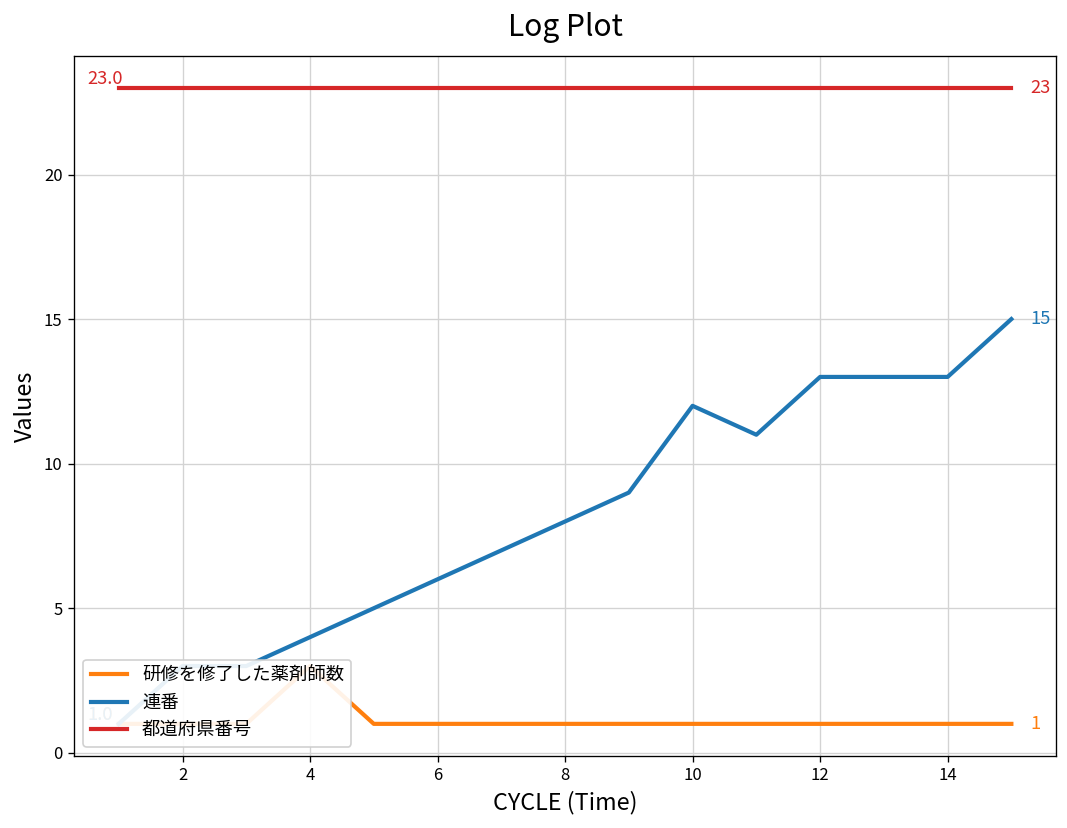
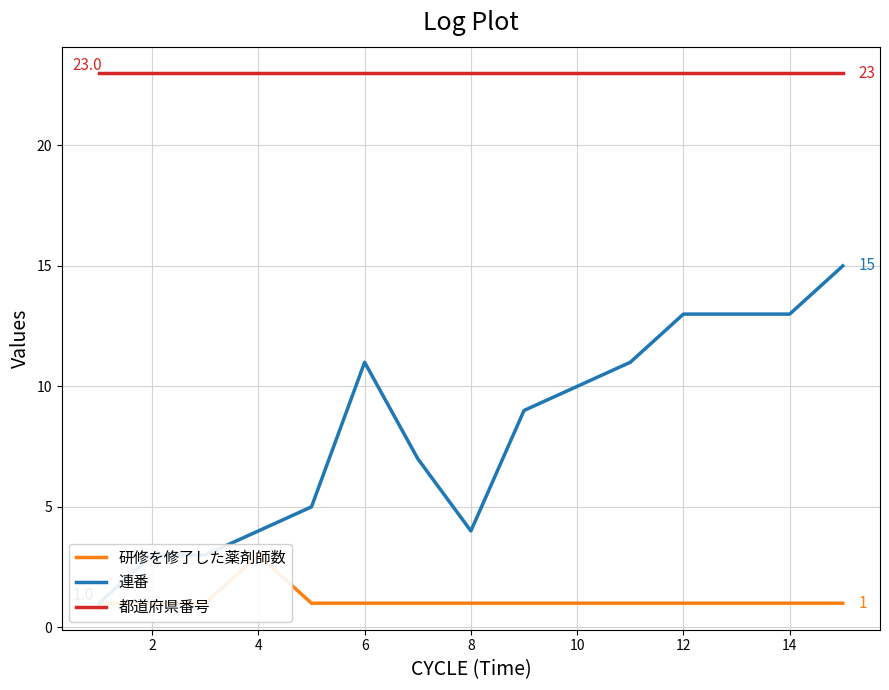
連番, 6: 6 -> 11
連番, 8: 8 -> 4
連番, 10: 12 -> 10
